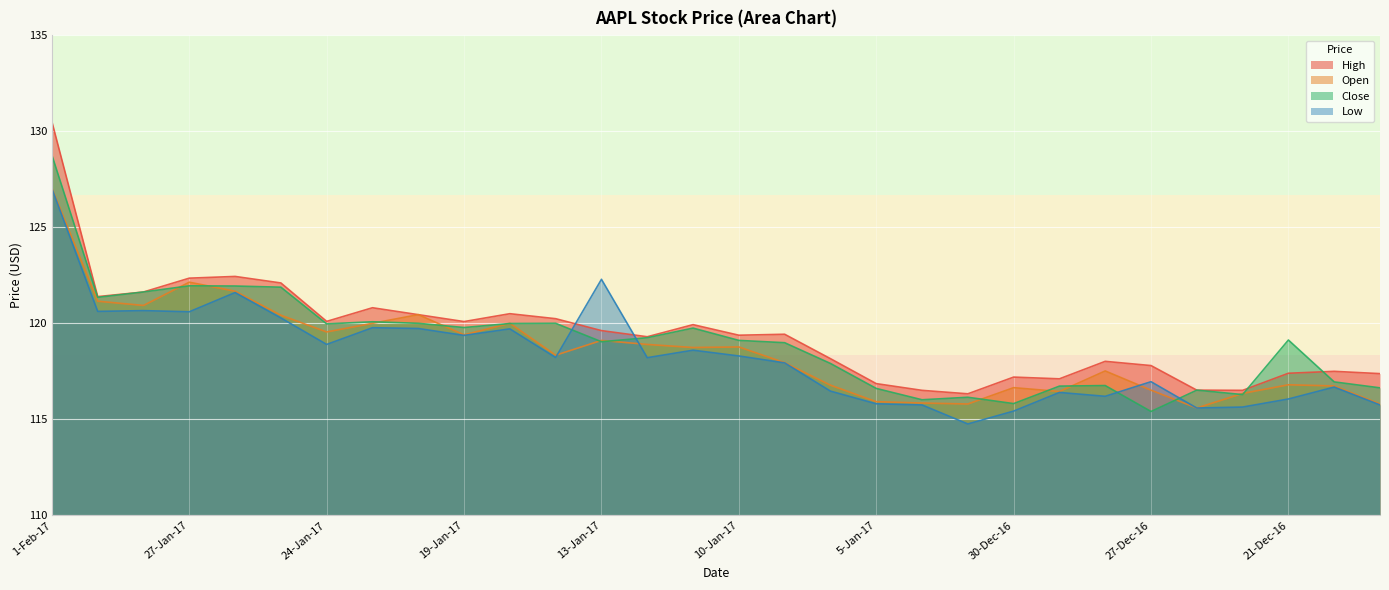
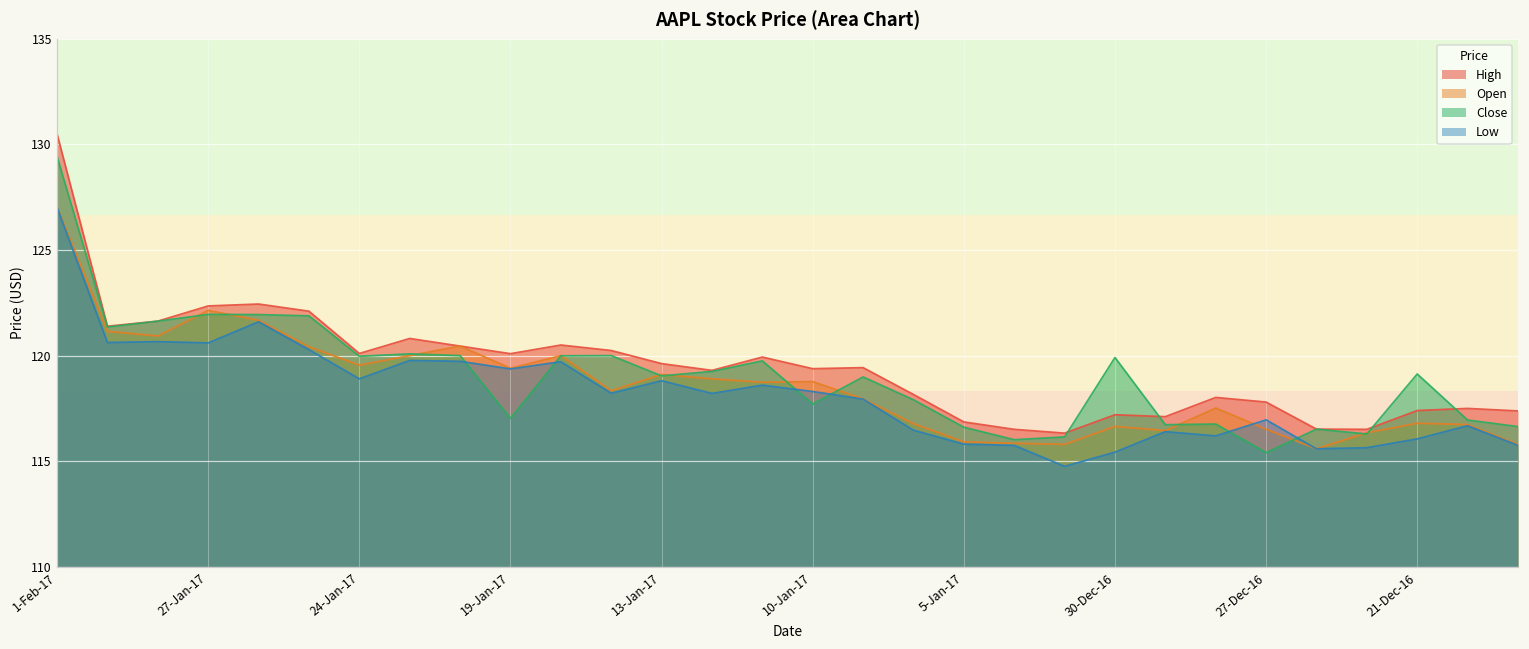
Close, 1-Feb-17: 128.8 -> 129.4
Close, 19-Jan-17: 119.8 -> 117.0
Low, 13-Jan-17: 122.3 -> 118.8
Close, 10-Jan-17: 119.1 -> 117.7
Close, 30-Dec-16: 115.8 -> 119.9
